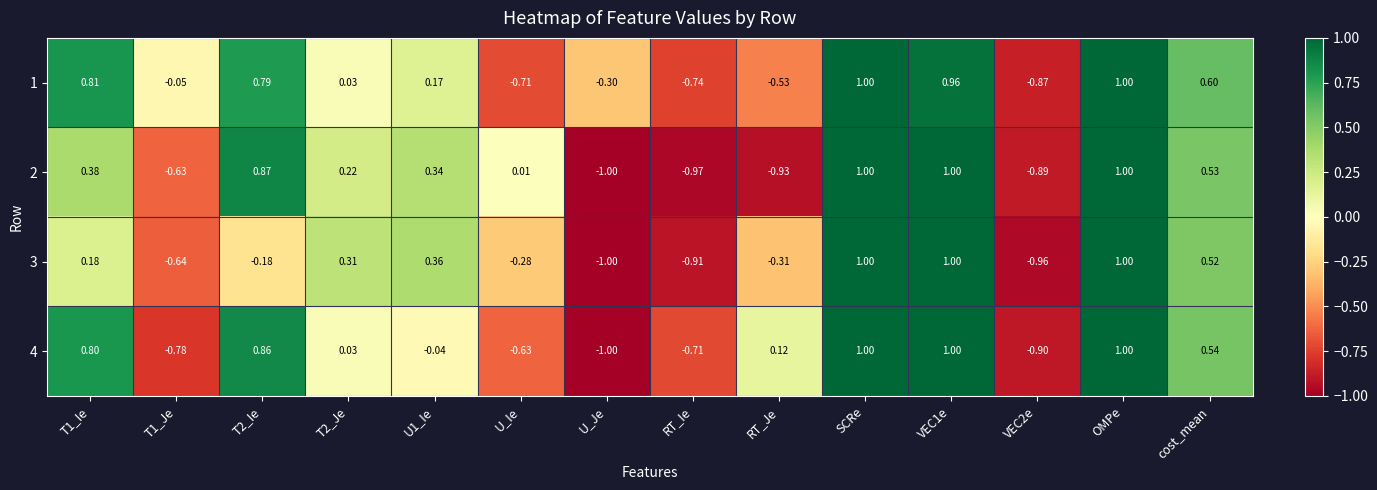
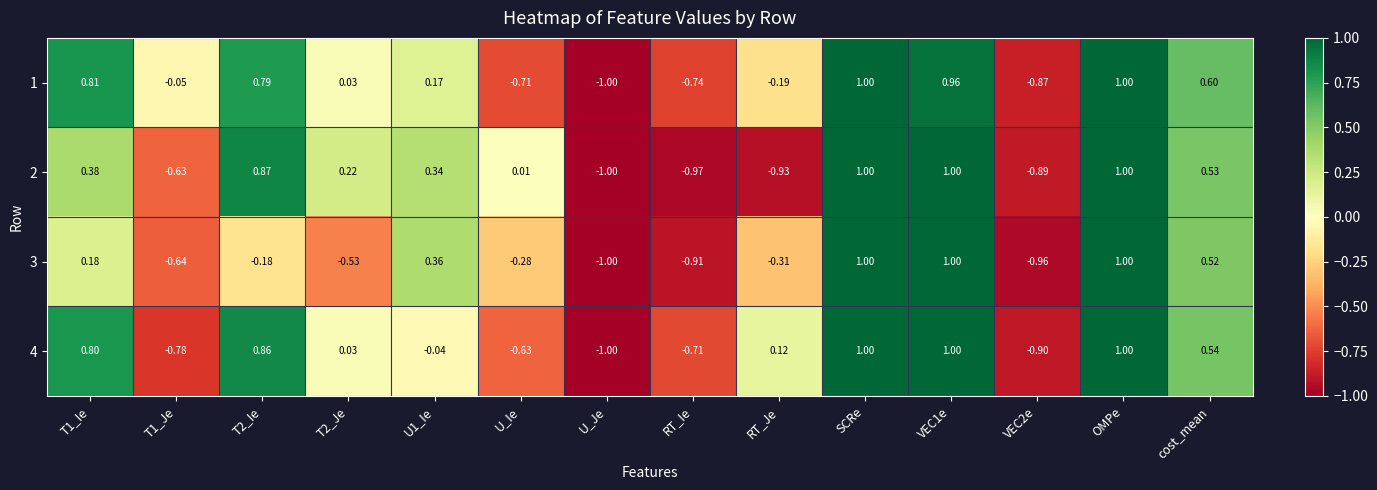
1, U_Je: -0.30 -> -1.00
1, RT_Je: -0.53 -> -0.19
3, T2_Je: 0.31 -> -0.53
